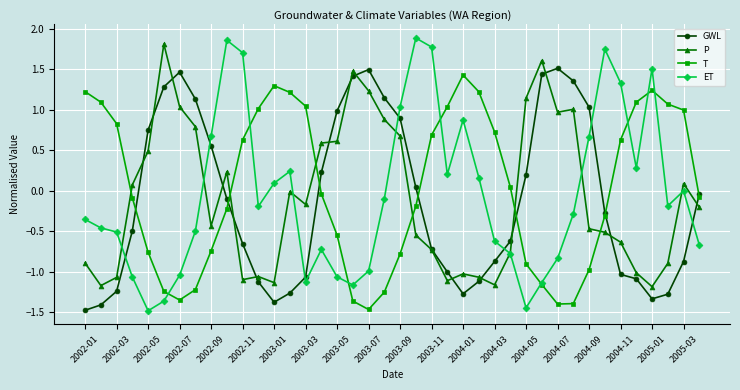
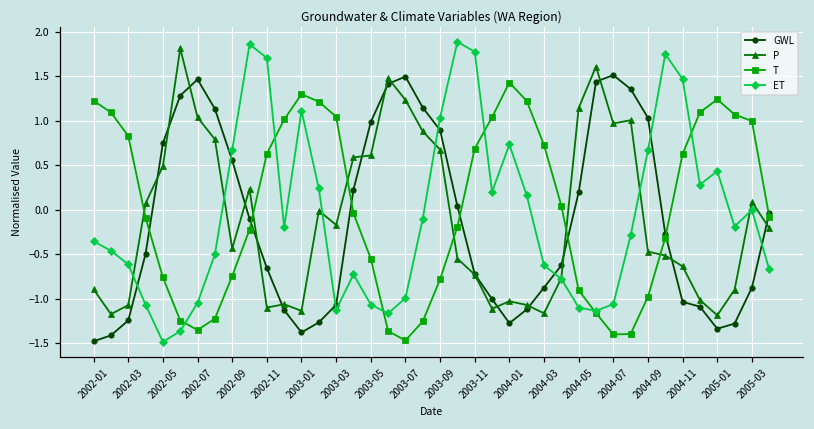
ET, 2002-03: -0.5 -> -0.6
ET, 2003-01: 0.1 -> 1.1
ET, 2004-01: 0.9 -> 0.7
ET, 2004-05: -1.4 -> -1.1
ET, 2004-07: -0.8 -> -1.1
ET, 2004-11: 1.3 -> 1.5
ET, 2005-01: 1.5 -> 0.4
